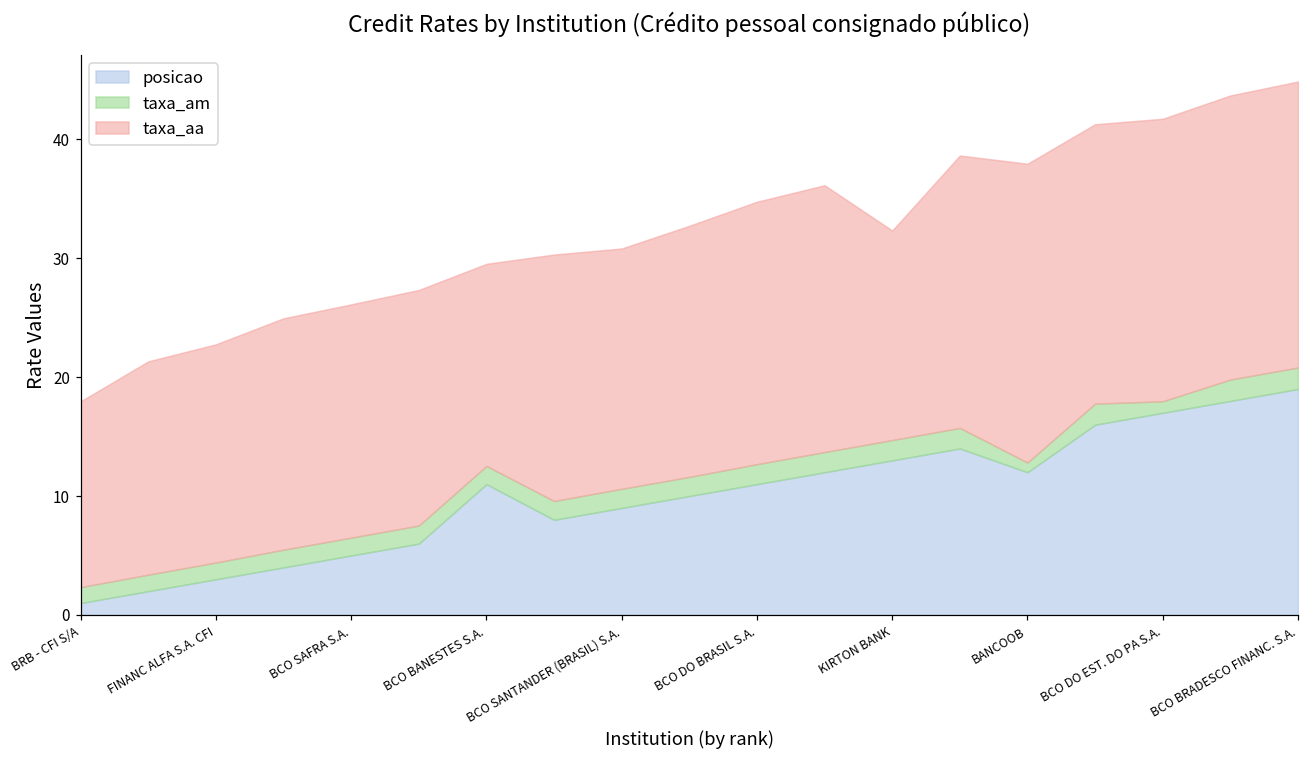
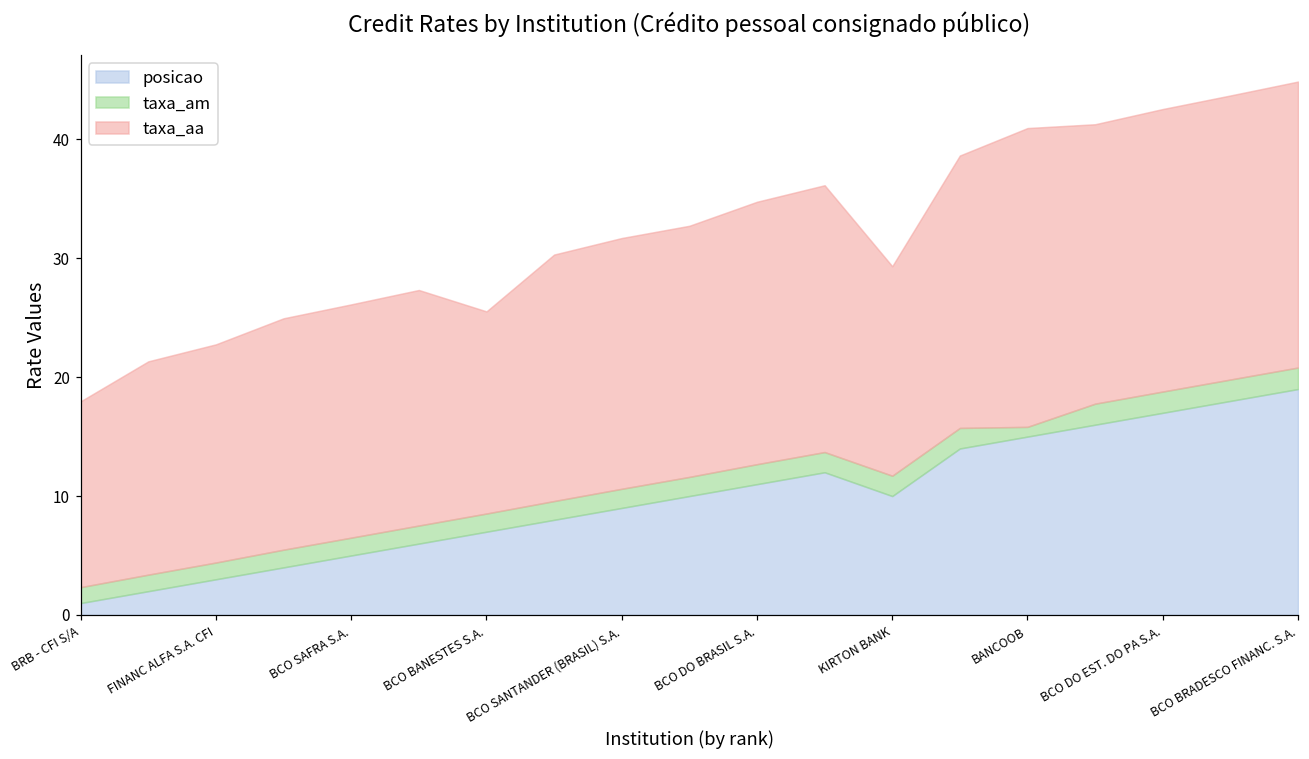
posicao, BCO BANESTES S.A.: 11 -> 7
taxa_aa, BCO SANTANDER (BRASIL) S.A.: 20.2 -> 21.1
posicao, KIRTON BANK: 13 -> 10
posicao, BANCOOB: 12 -> 15
taxa_am, BCO DO EST. DO PA S.A.: 1.0 -> 1.8
